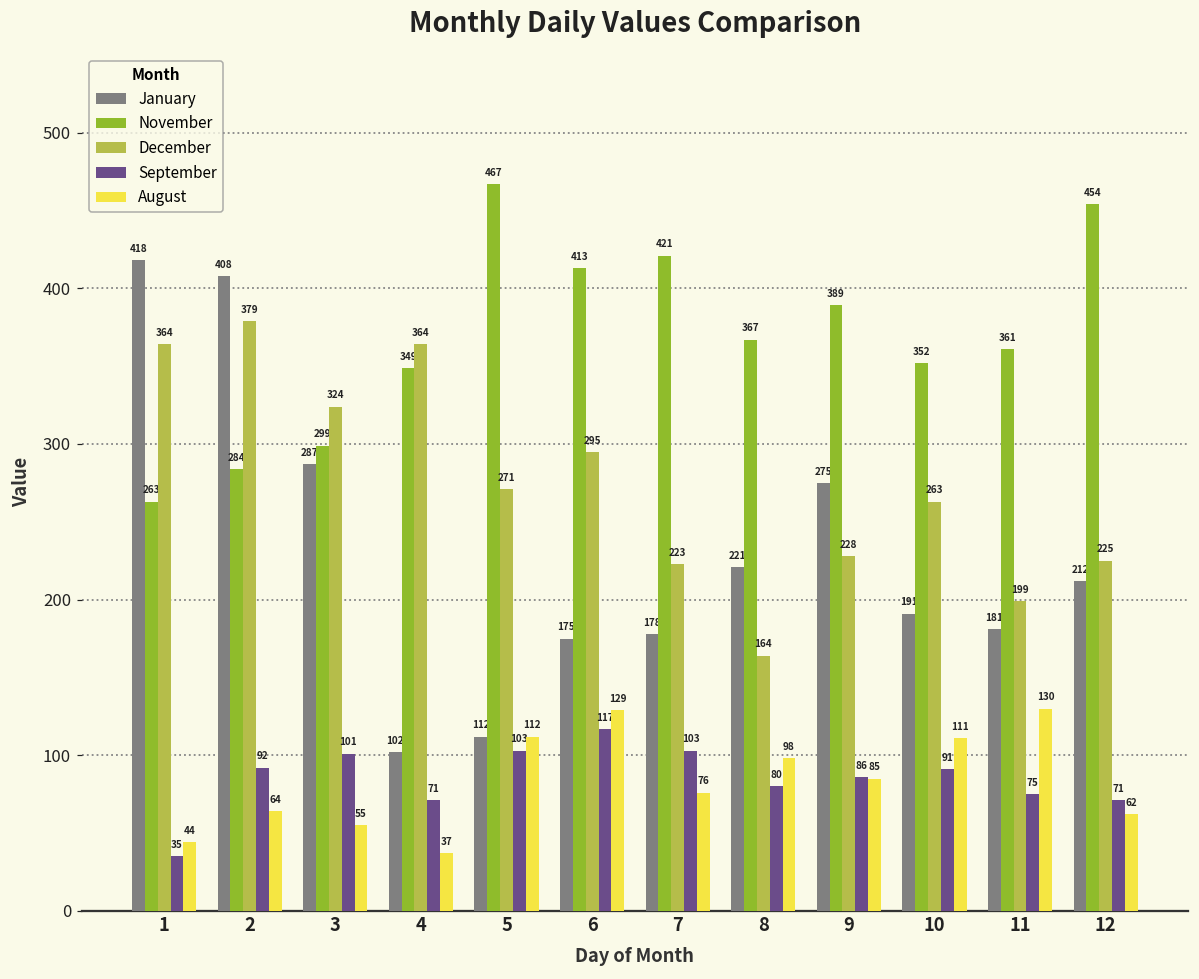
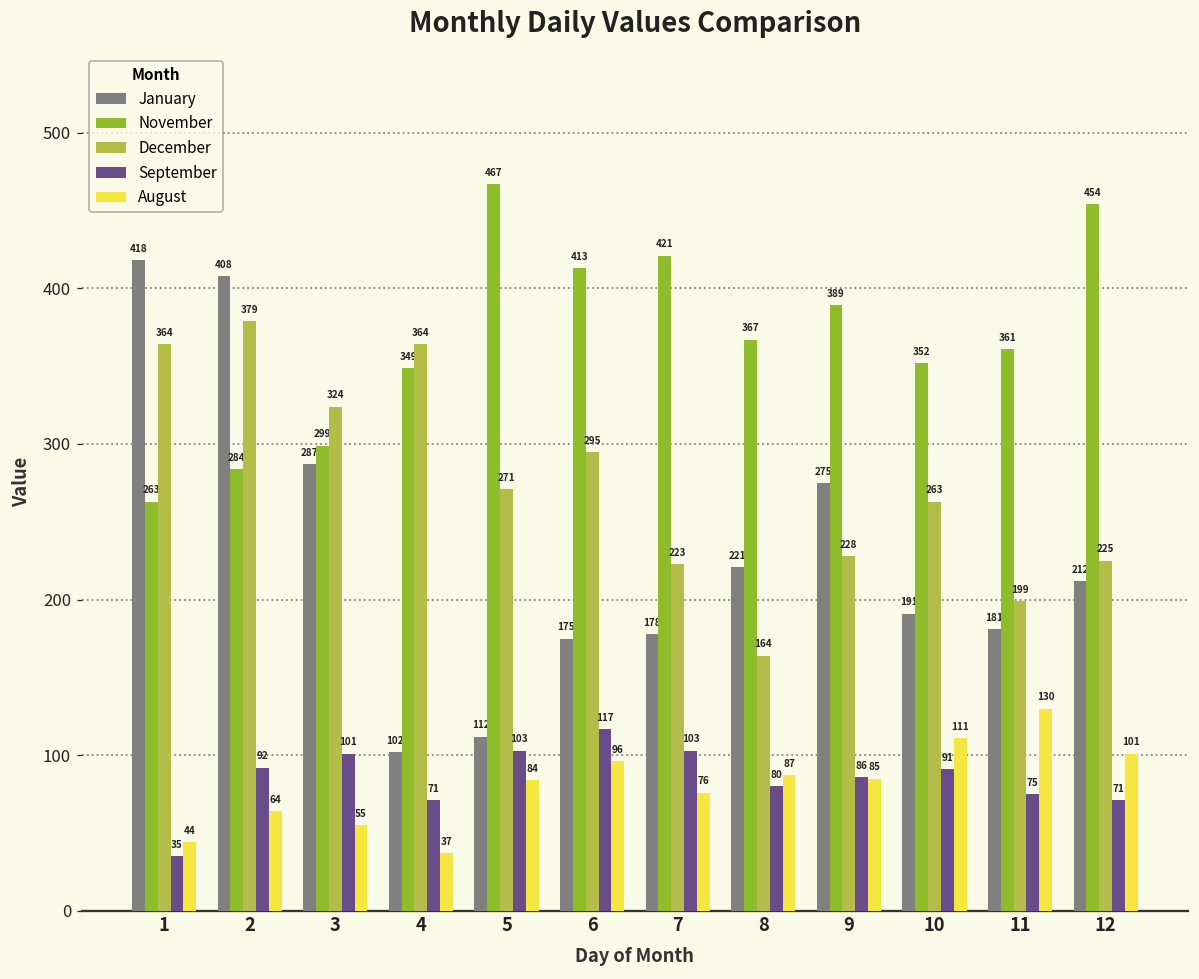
August, 5: 112 -> 84
August, 6: 129 -> 96
August, 8: 98 -> 87
August, 12: 62 -> 101
